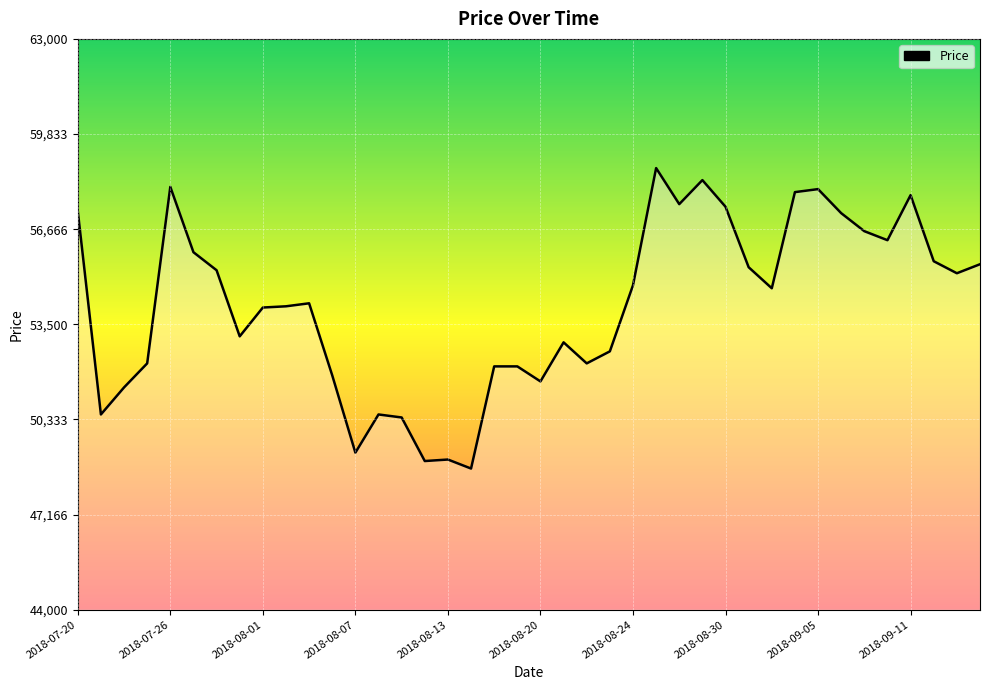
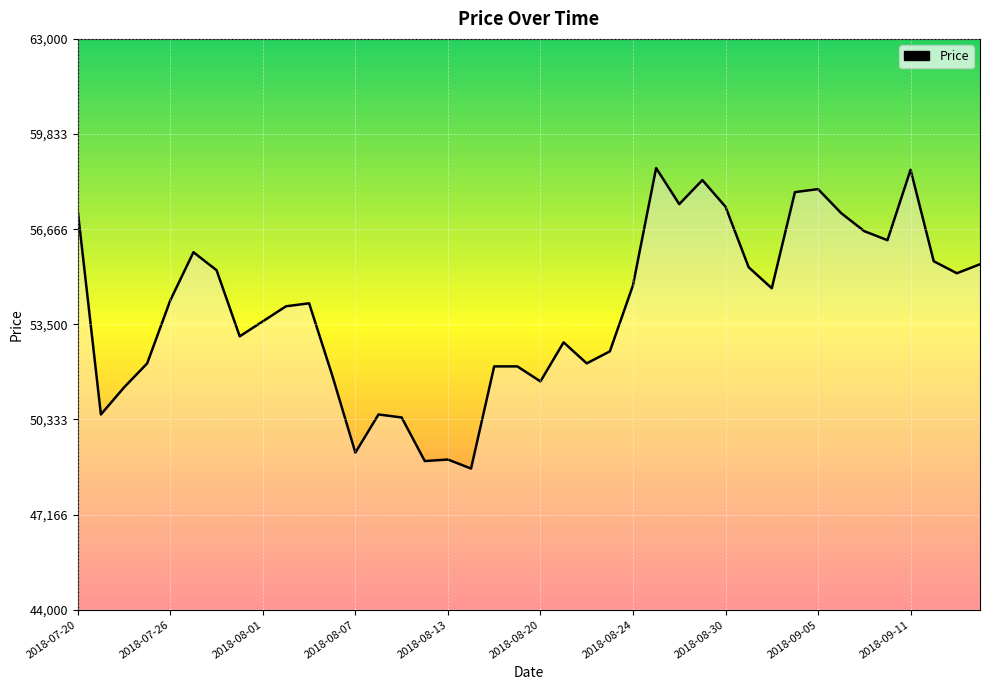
2018-07-26: 58,100 -> 54,300
2018-08-01: 54,100 -> 53,600
2018-09-11: 57,800 -> 58,600
